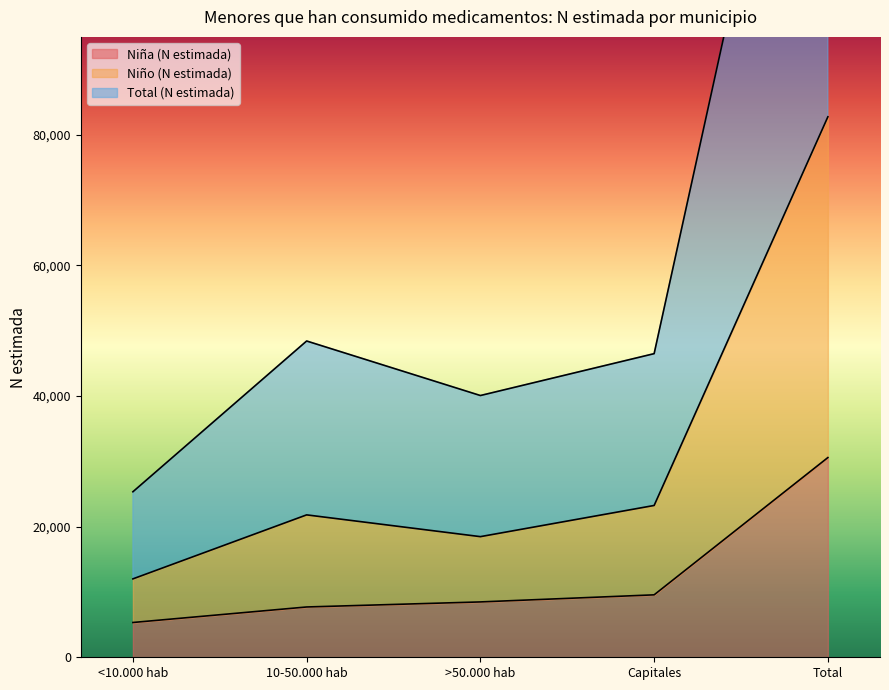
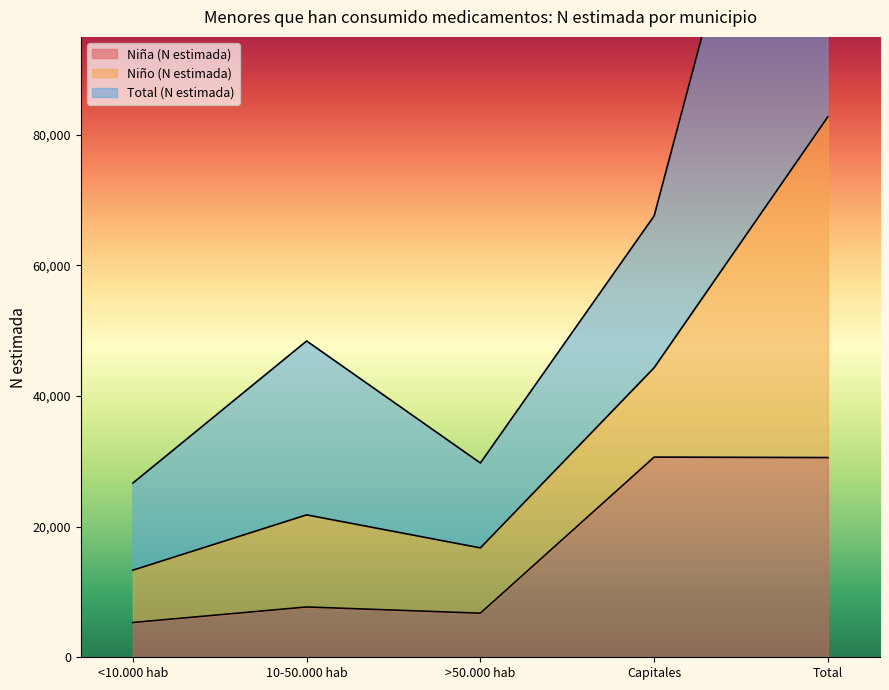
Niño (N estimada), <10.000 hab: 7,000 -> 8,000
Niña (N estimada), >50.000 hab: 8,000 -> 7,000
Total (N estimada), >50.000 hab: 22,000 -> 13,000
Niña (N estimada), Capitales: 10,000 -> 31,000
